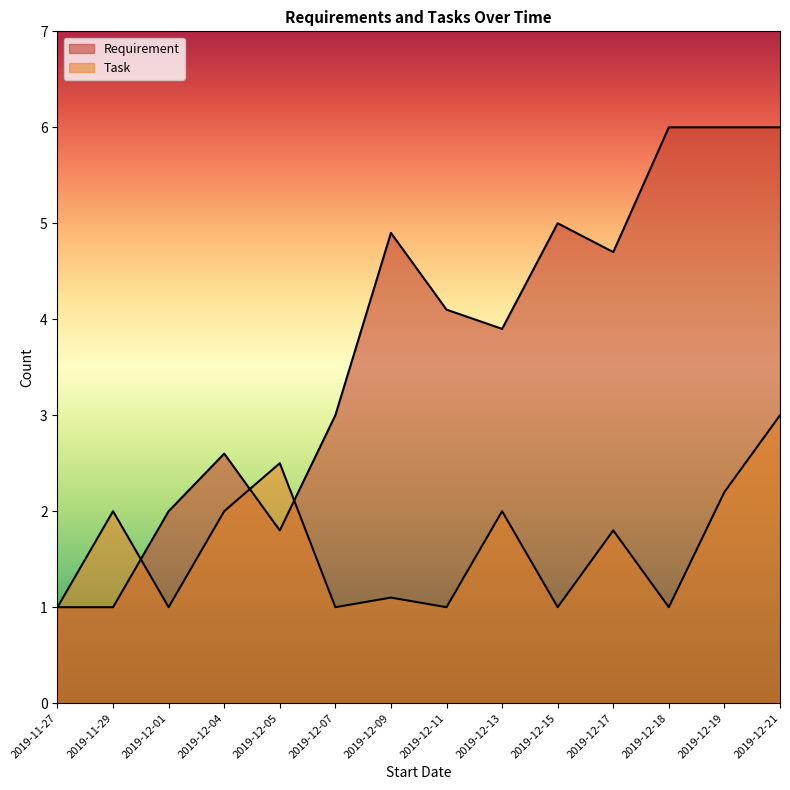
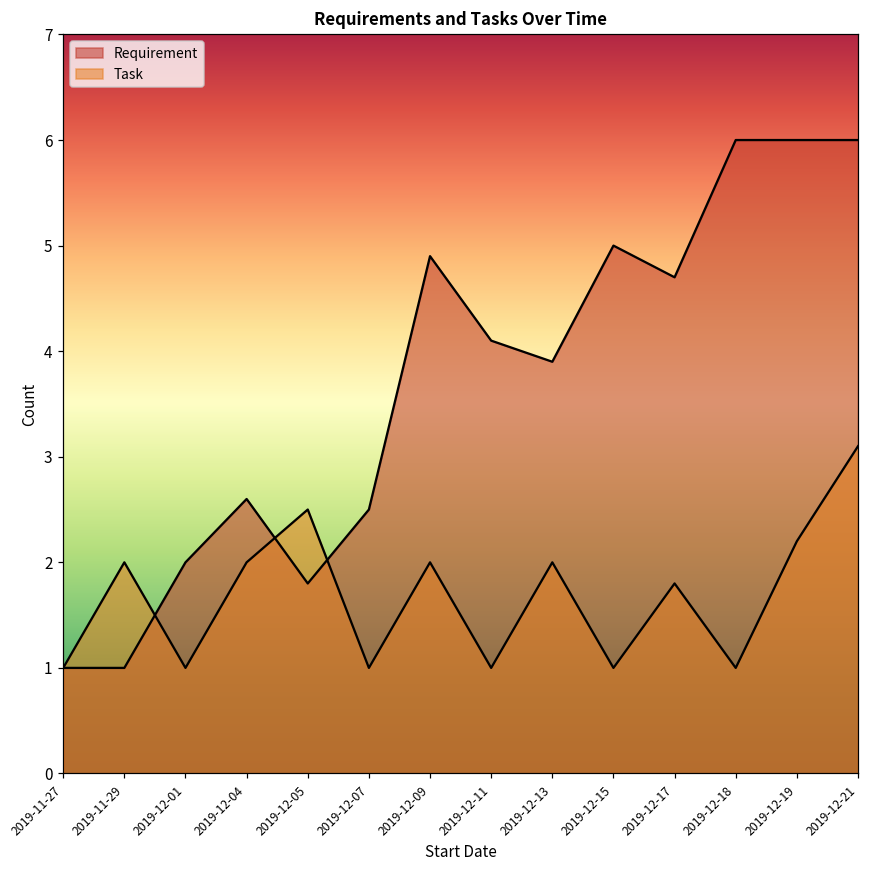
Requirement, 2019-12-07: 3.0 -> 2.5
Task, 2019-12-09: 1.1 -> 2.0
Task, 2019-12-21: 3.0 -> 3.1
